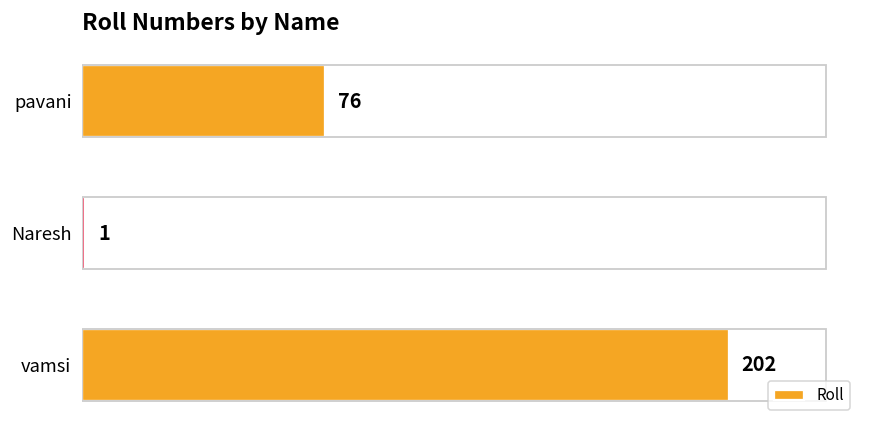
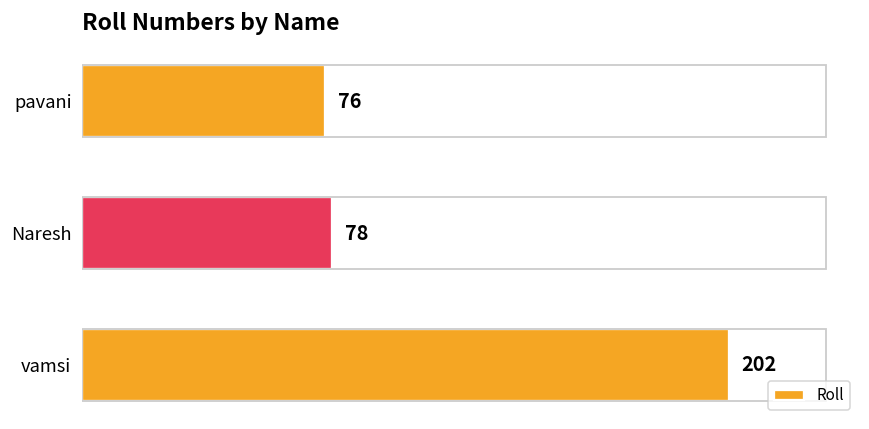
Naresh: 1 -> 78
